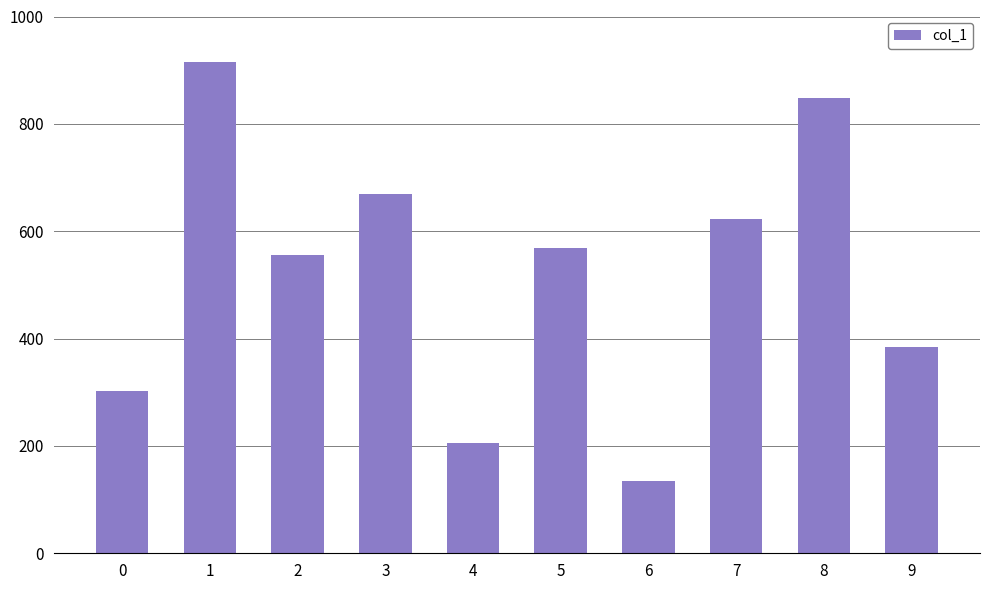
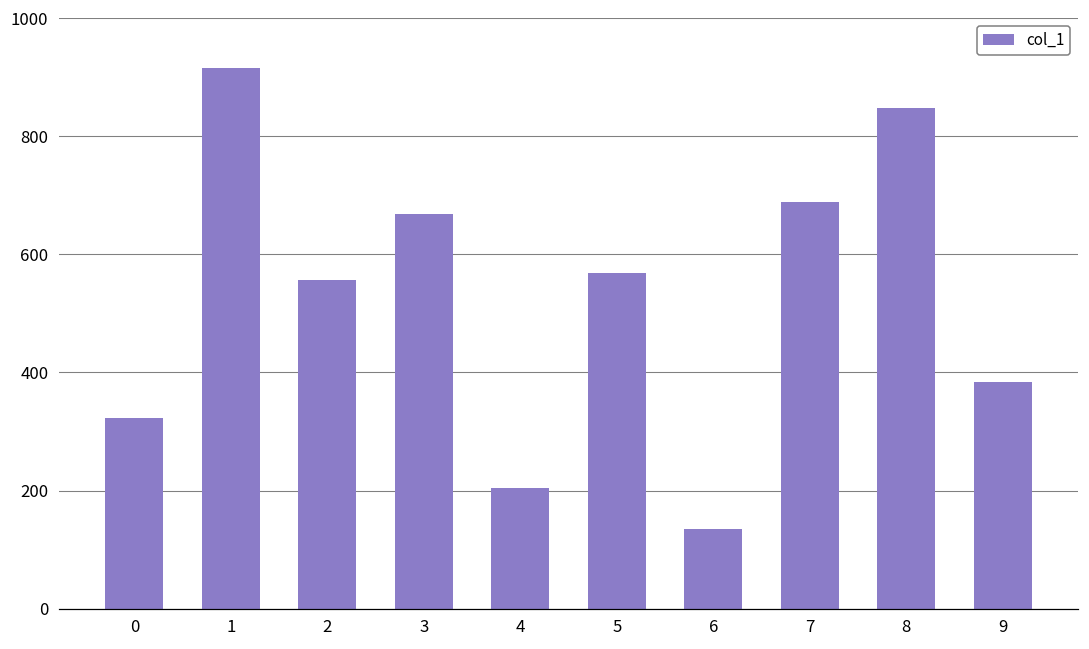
0: 300 -> 320
7: 620 -> 690
